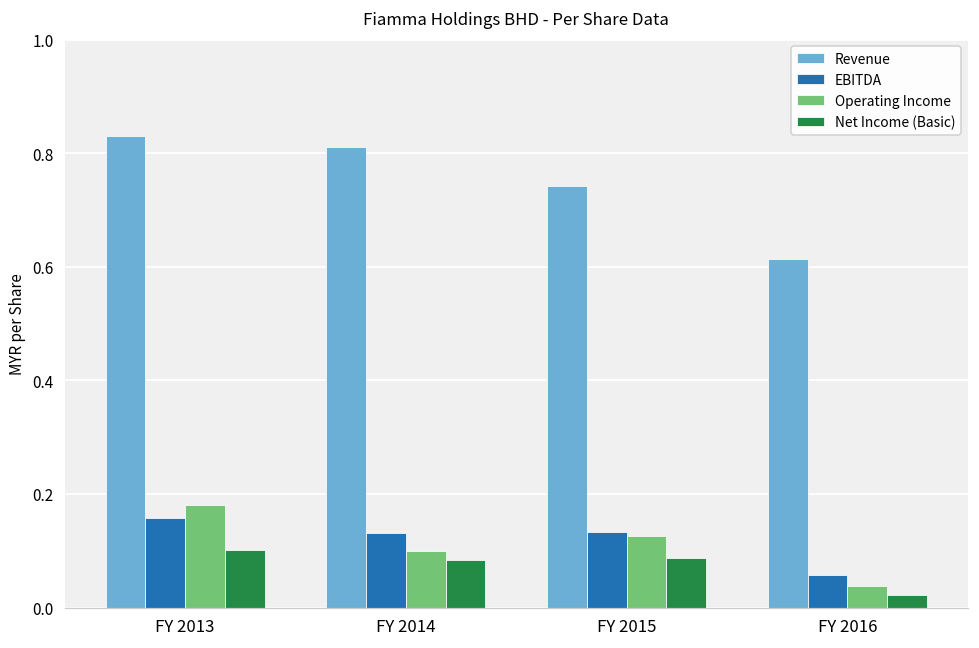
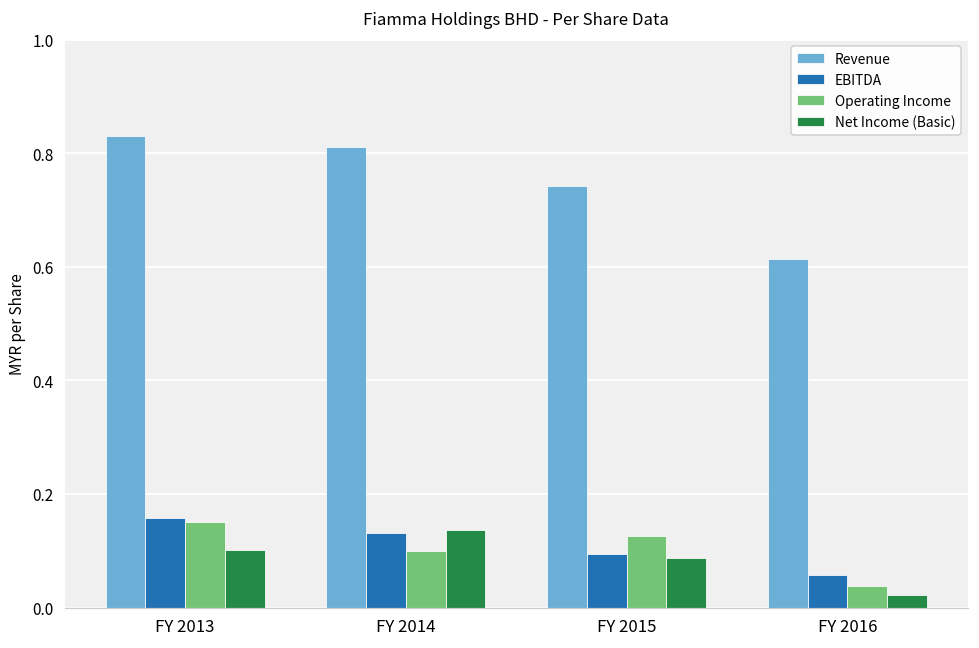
Operating Income, FY 2013: 0.18 -> 0.15
Net Income (Basic), FY 2014: 0.08 -> 0.14
EBITDA, FY 2015: 0.13 -> 0.09
